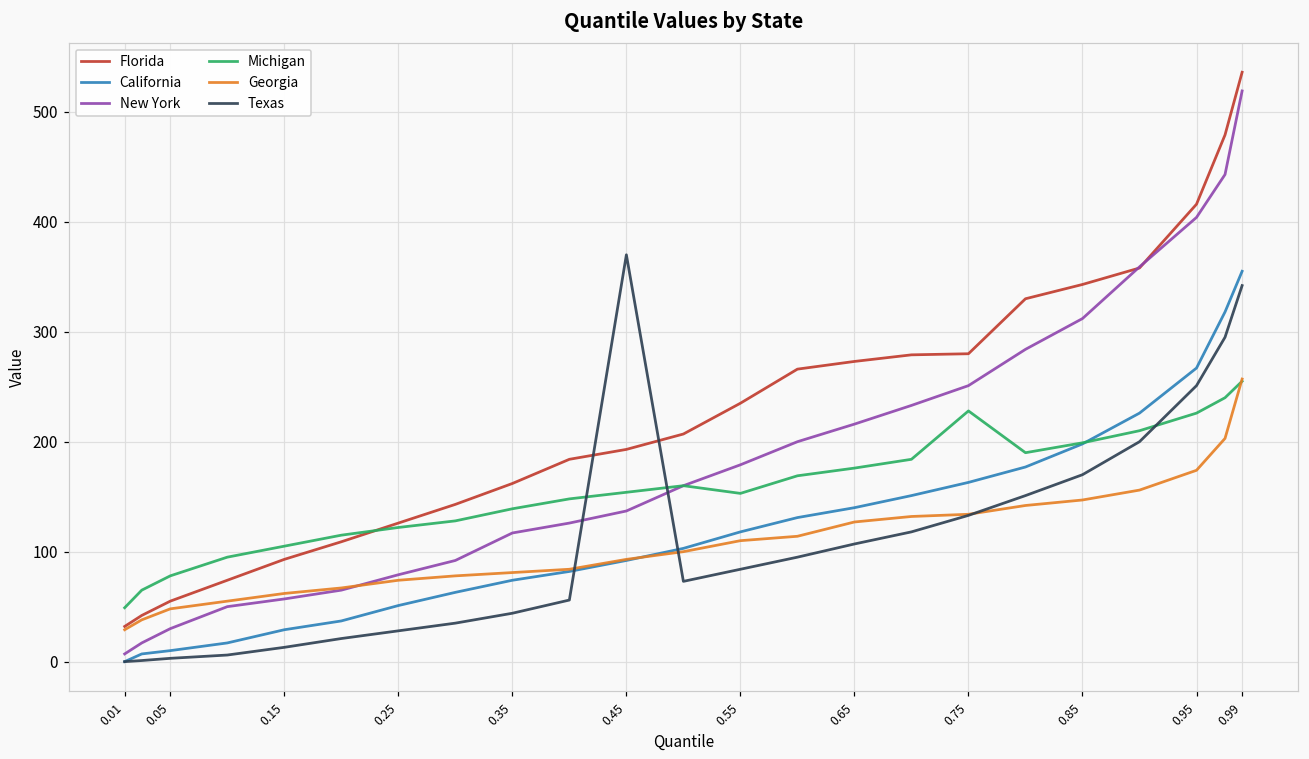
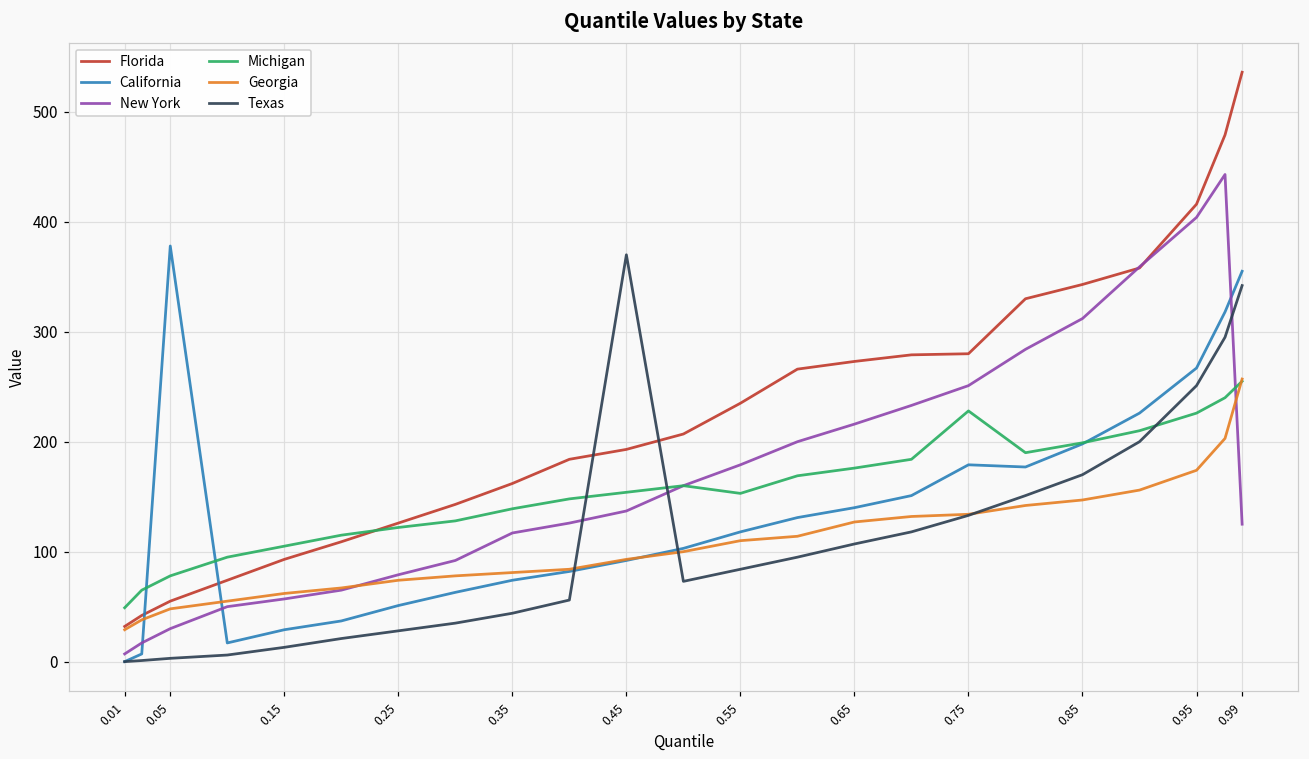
California, 0.05: 10 -> 380
California, 0.75: 160 -> 180
New York, 0.99: 520 -> 130
